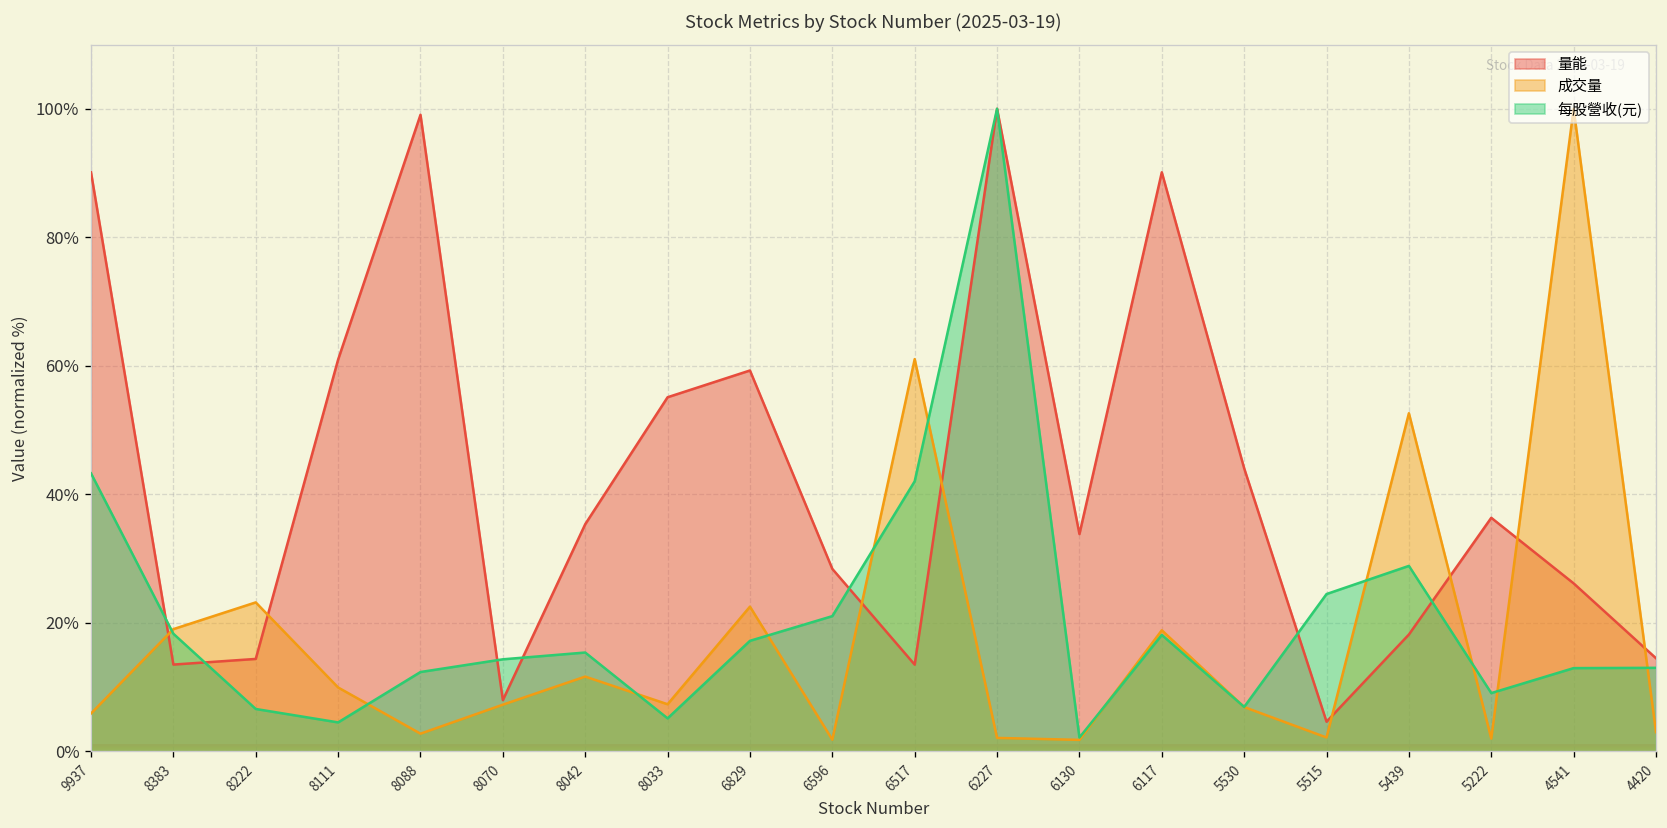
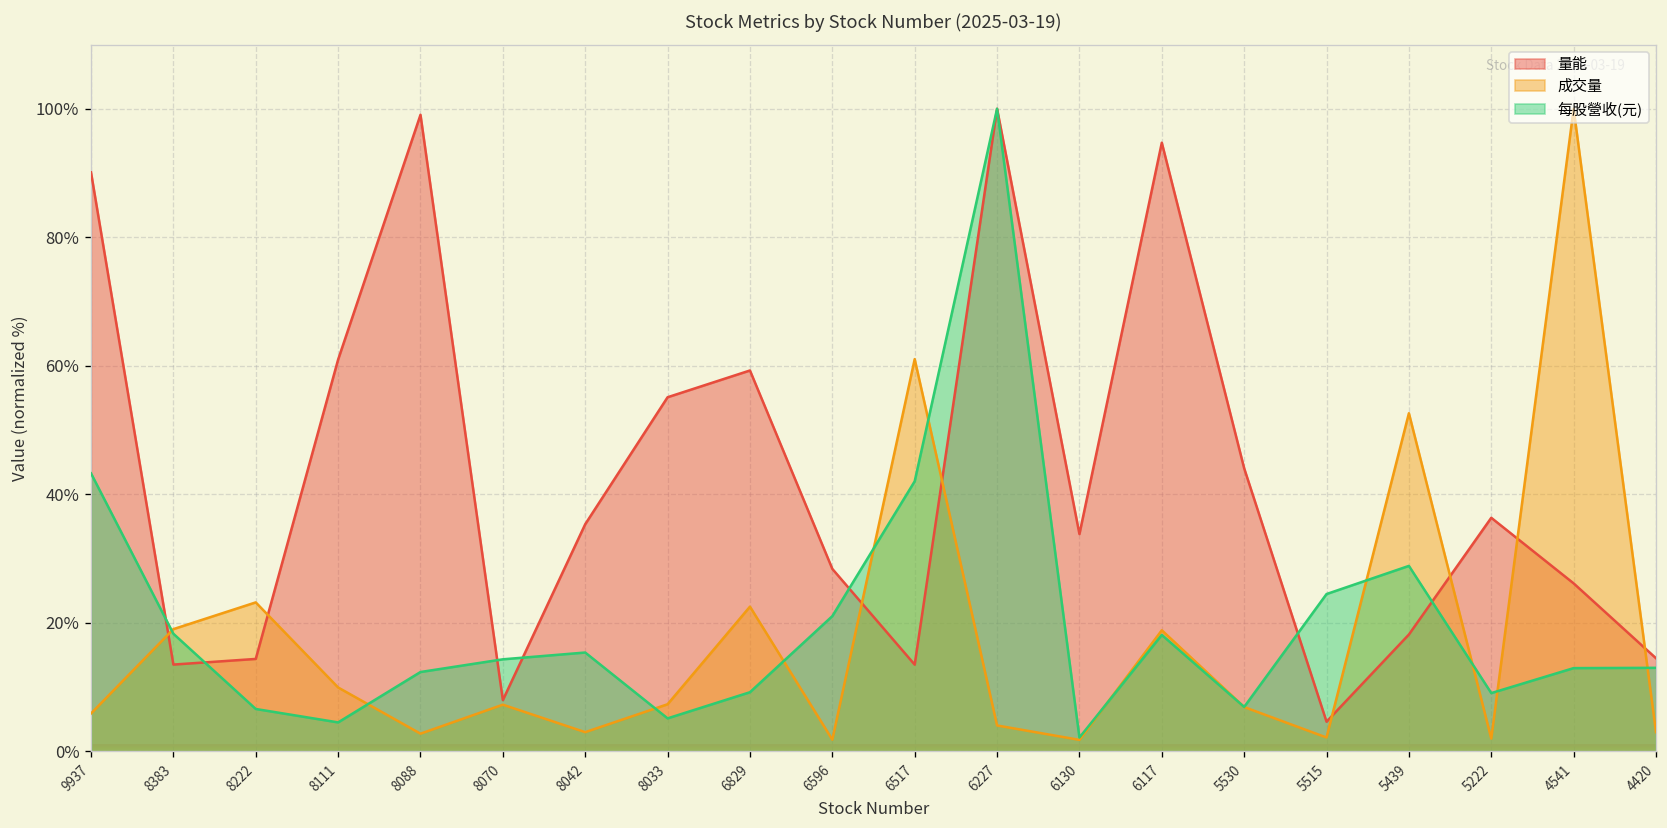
成交量, 8042: 12% -> 3%
每股營收(元), 6829: 17% -> 9%
成交量, 6227: 2% -> 4%
量能, 6117: 90% -> 95%
